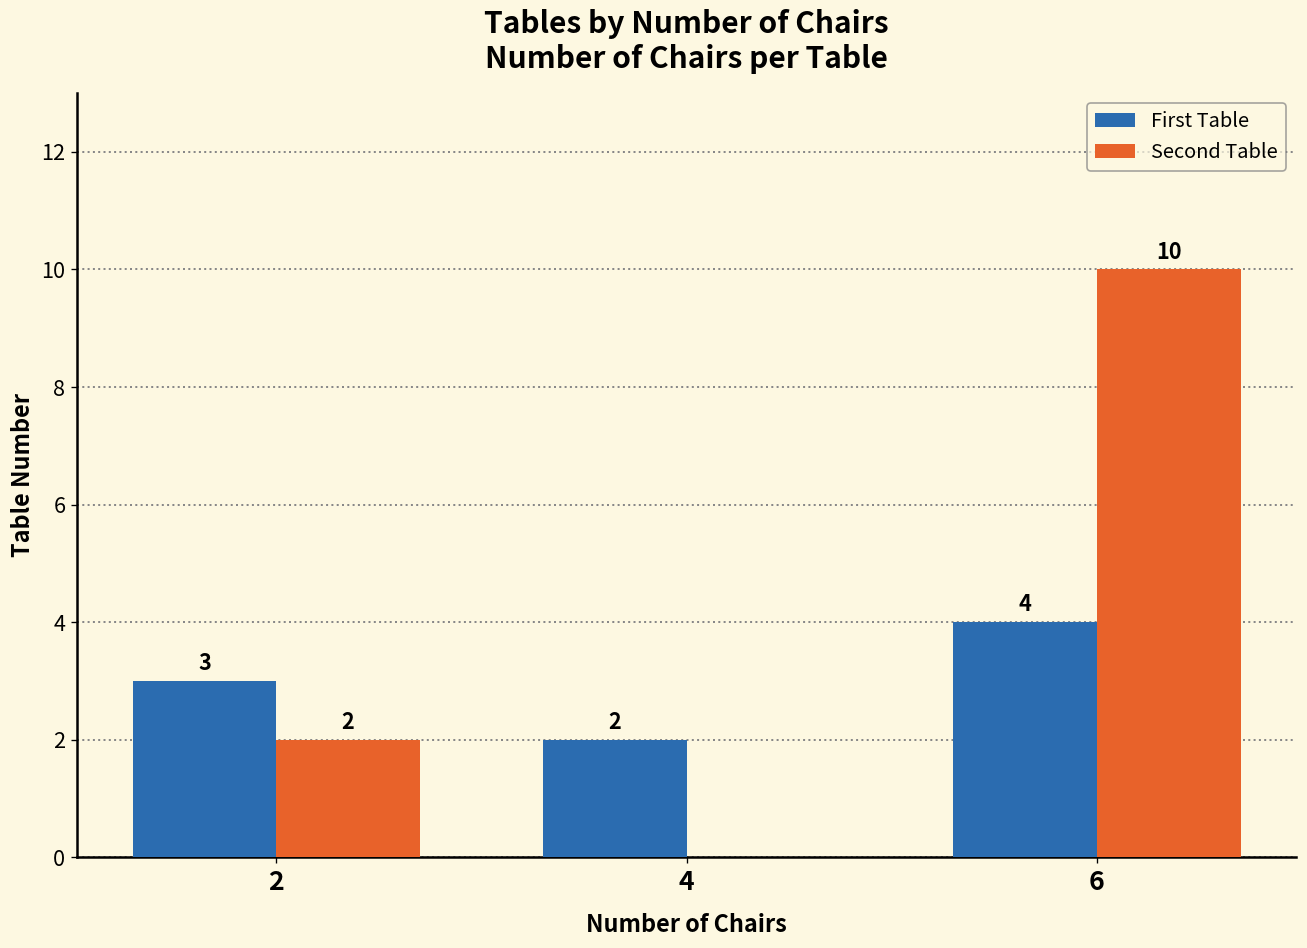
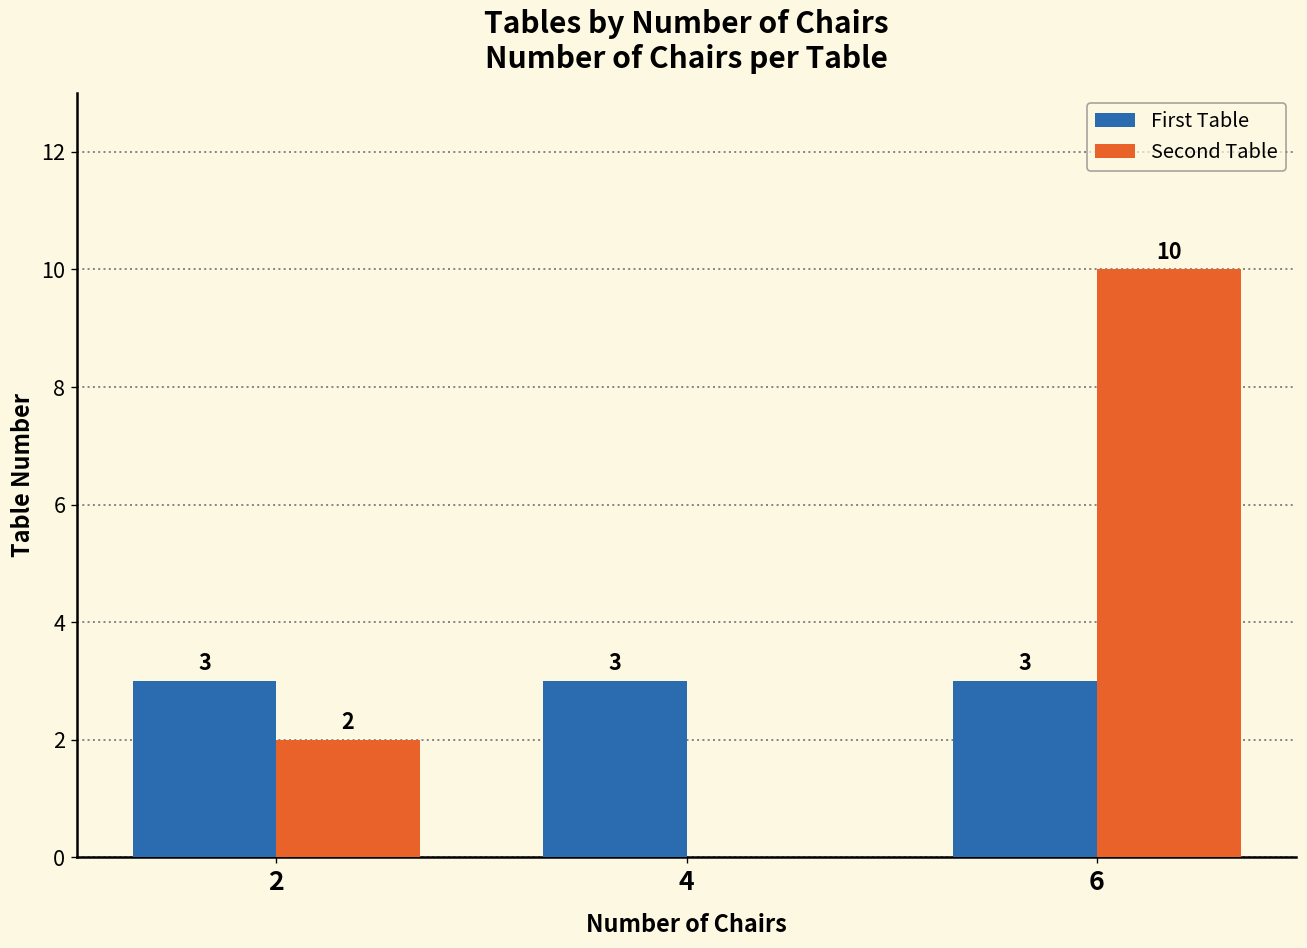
First Table, 4: 2 -> 3
First Table, 6: 4 -> 3
